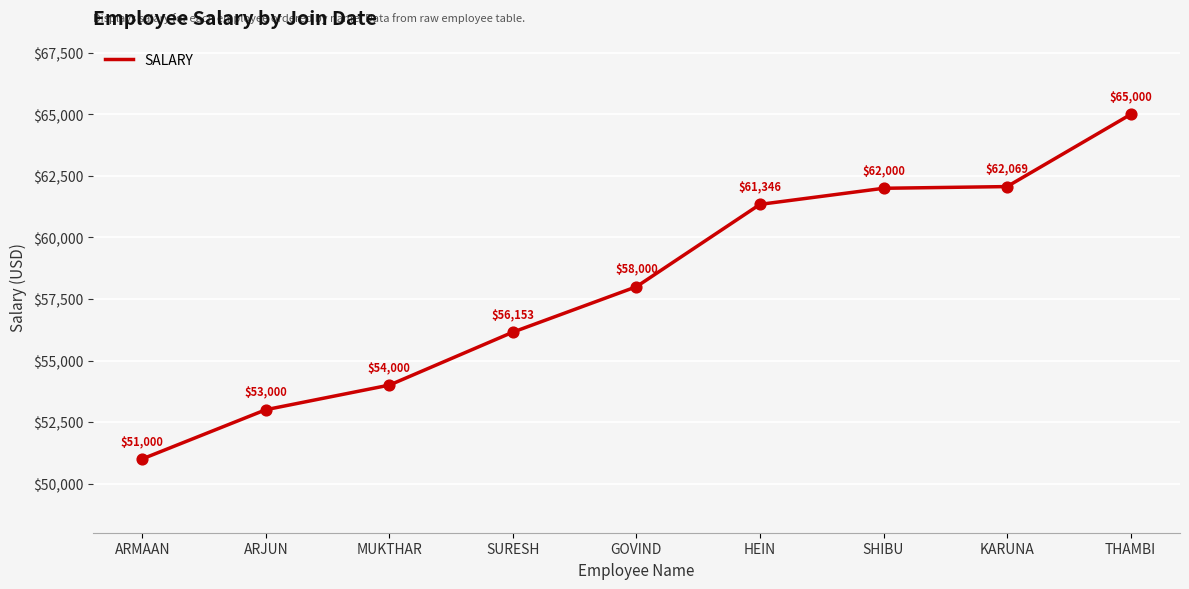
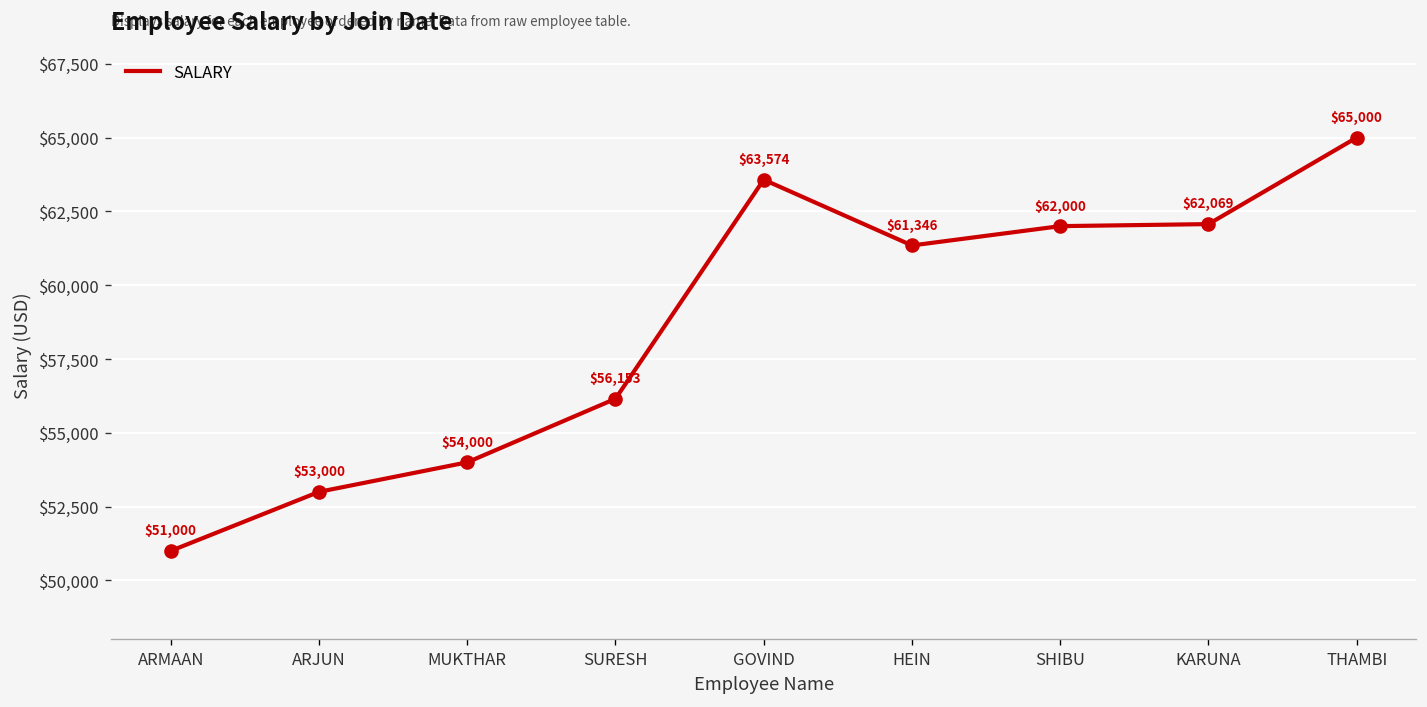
GOVIND: $58,000 -> $63,574
